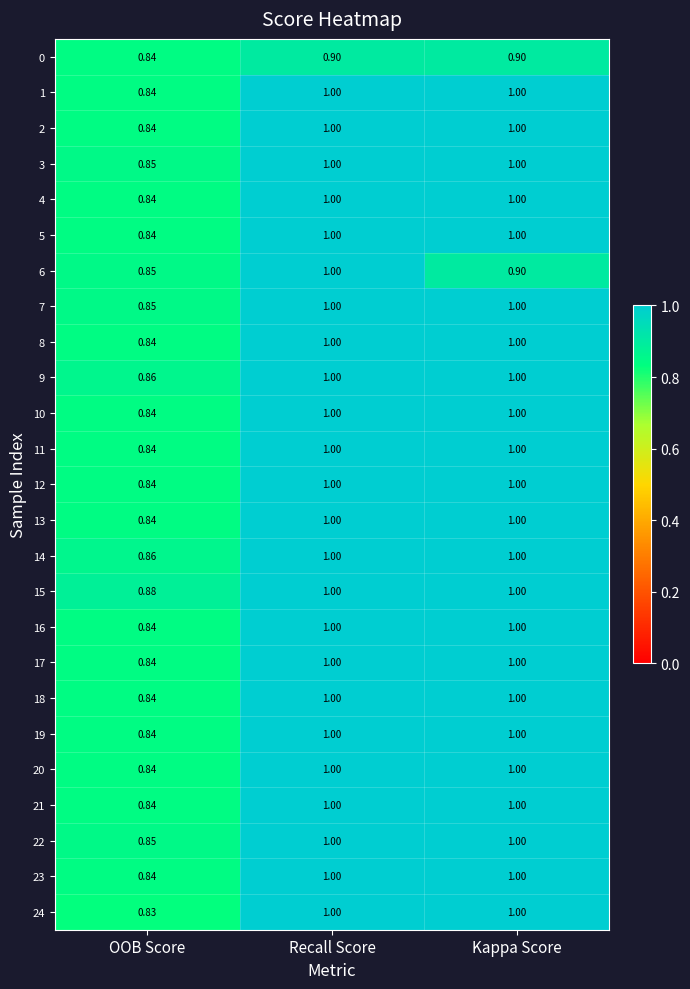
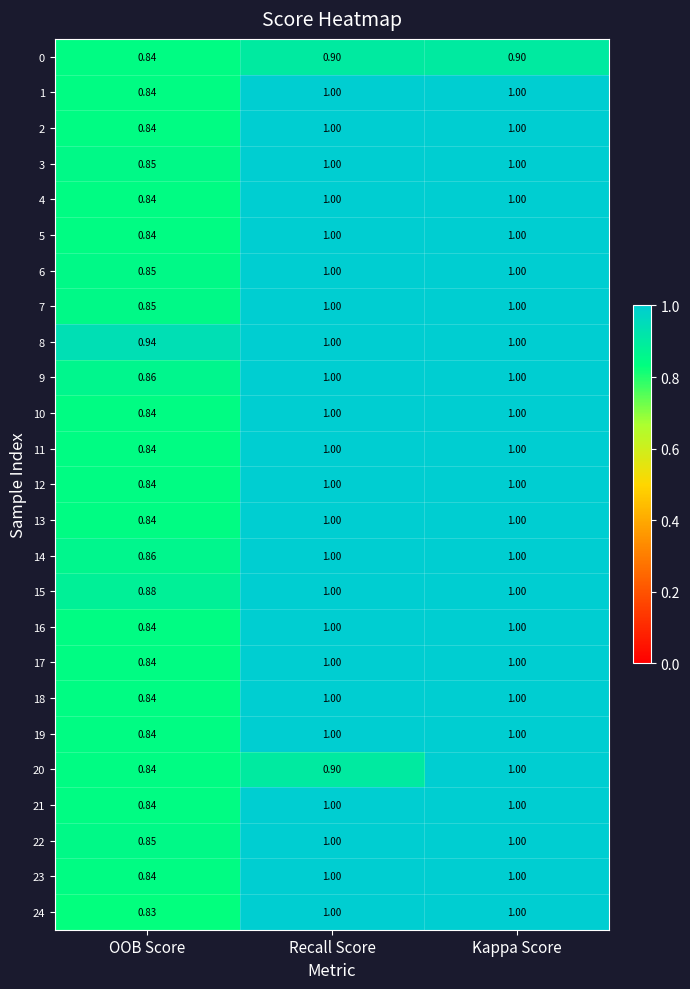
6, Kappa Score: 0.90 -> 1.00
8, OOB Score: 0.84 -> 0.94
20, Recall Score: 1.00 -> 0.90
